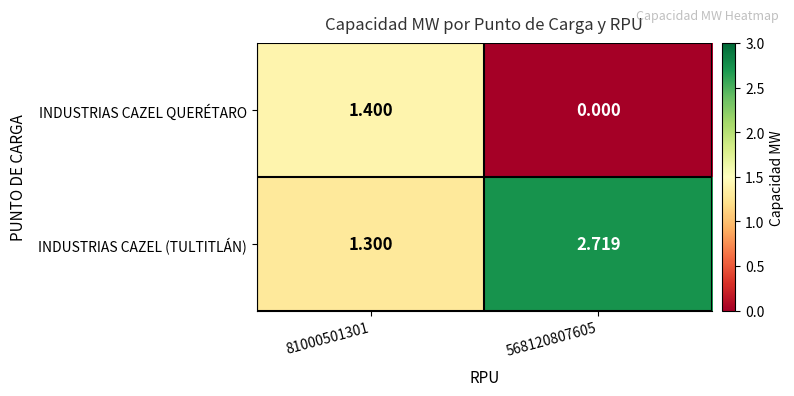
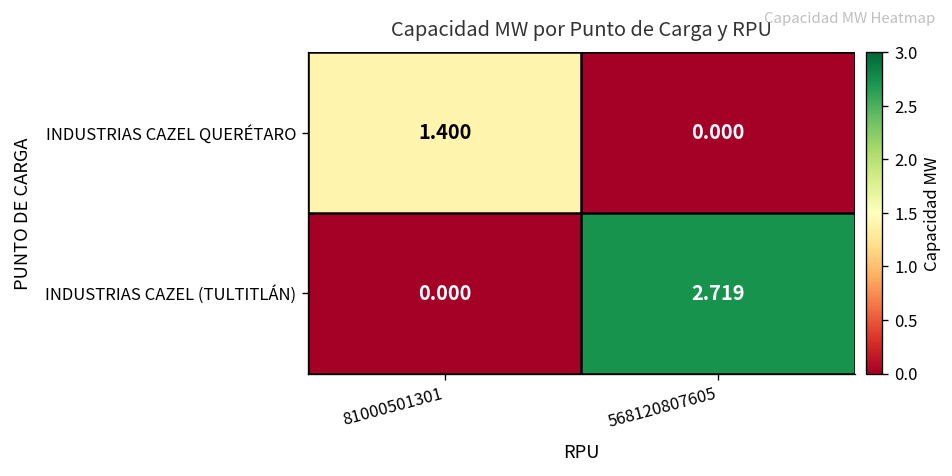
INDUSTRIAS CAZEL (TULTITLÁN), 81000501301: 1.300 -> 0.000
